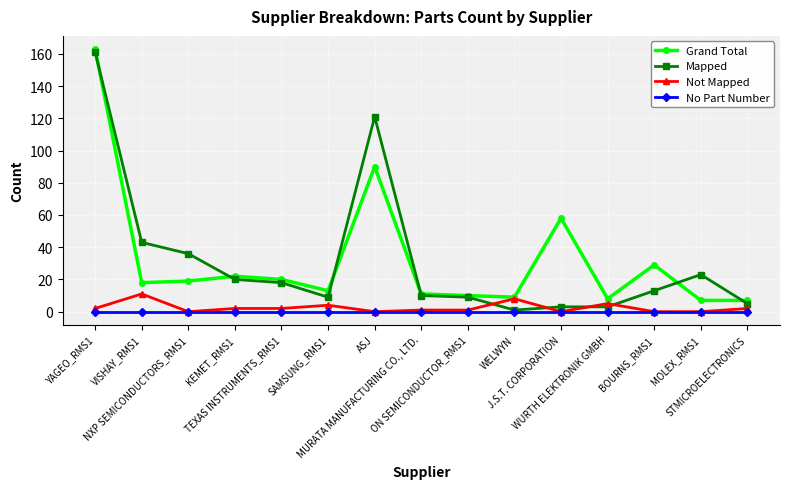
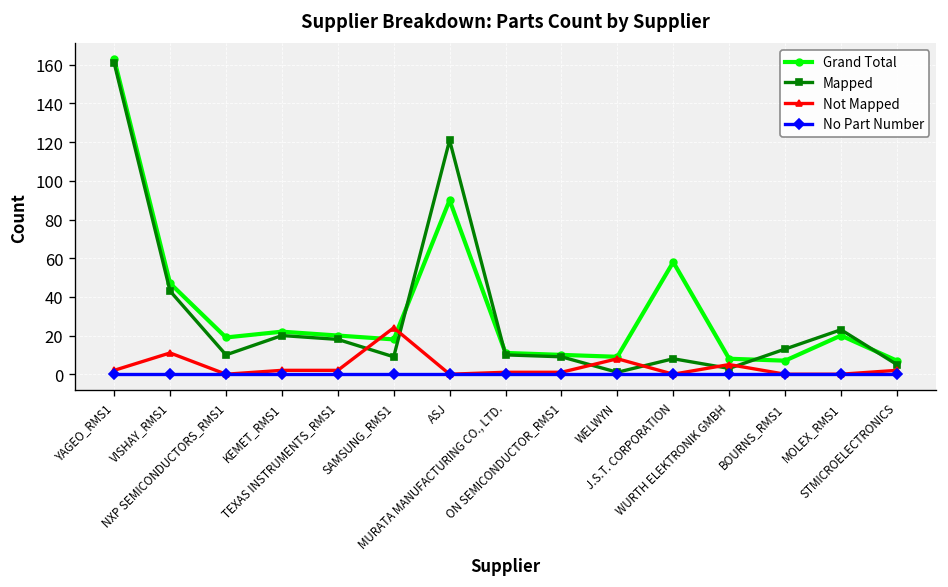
Grand Total, VISHAY_RMS1: 18 -> 47
Mapped, NXP SEMICONDUCTORS_RMS1: 36 -> 10
Grand Total, SAMSUNG_RMS1: 13 -> 18
Not Mapped, SAMSUNG_RMS1: 4 -> 24
Mapped, J.S.T. CORPORATION: 3 -> 8
Grand Total, BOURNS_RMS1: 29 -> 7
Grand Total, MOLEX_RMS1: 7 -> 20
